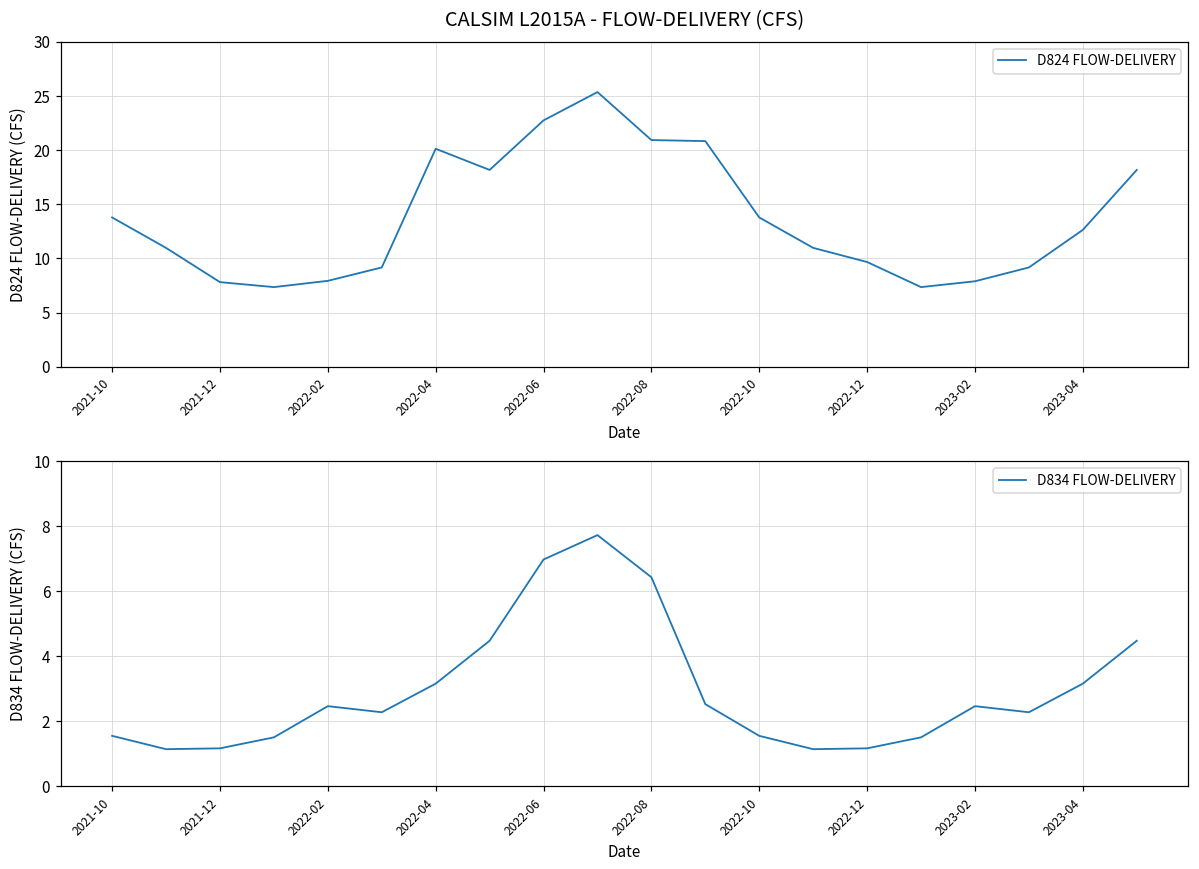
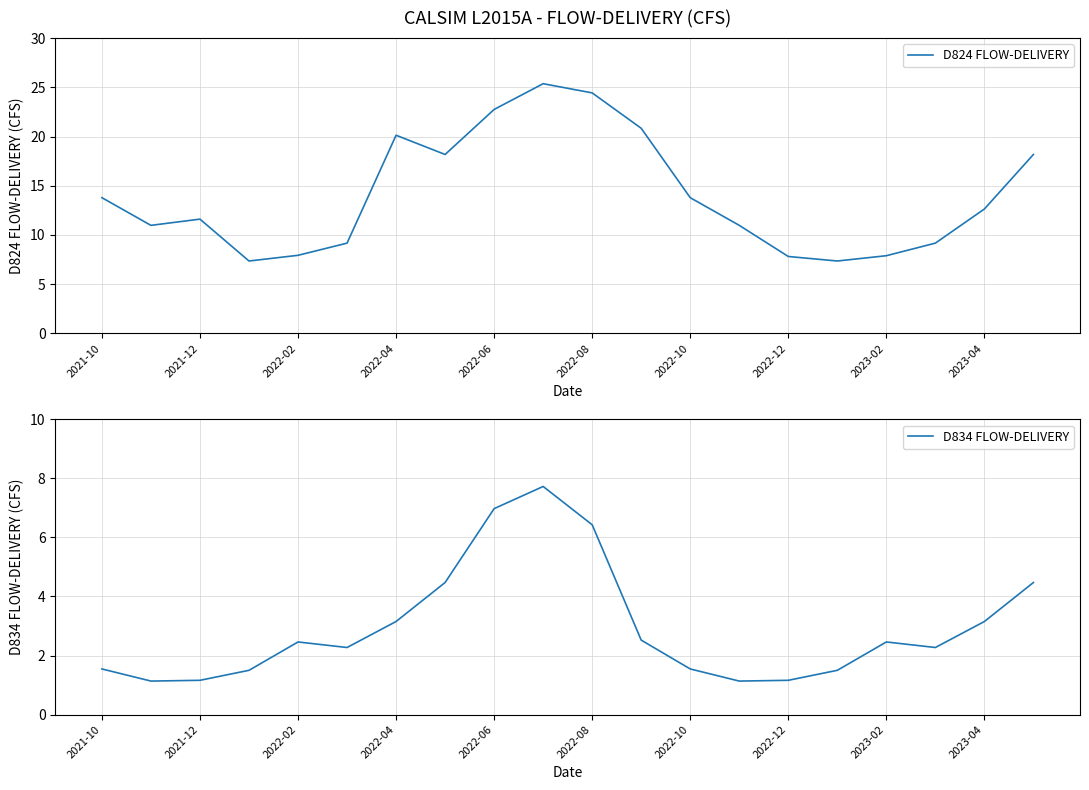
CALSIM L2015A - FLOW-DELIVERY (CFS), 2021-12: 8 -> 12
CALSIM L2015A - FLOW-DELIVERY (CFS), 2022-08: 21 -> 24
CALSIM L2015A - FLOW-DELIVERY (CFS), 2022-12: 10 -> 8
